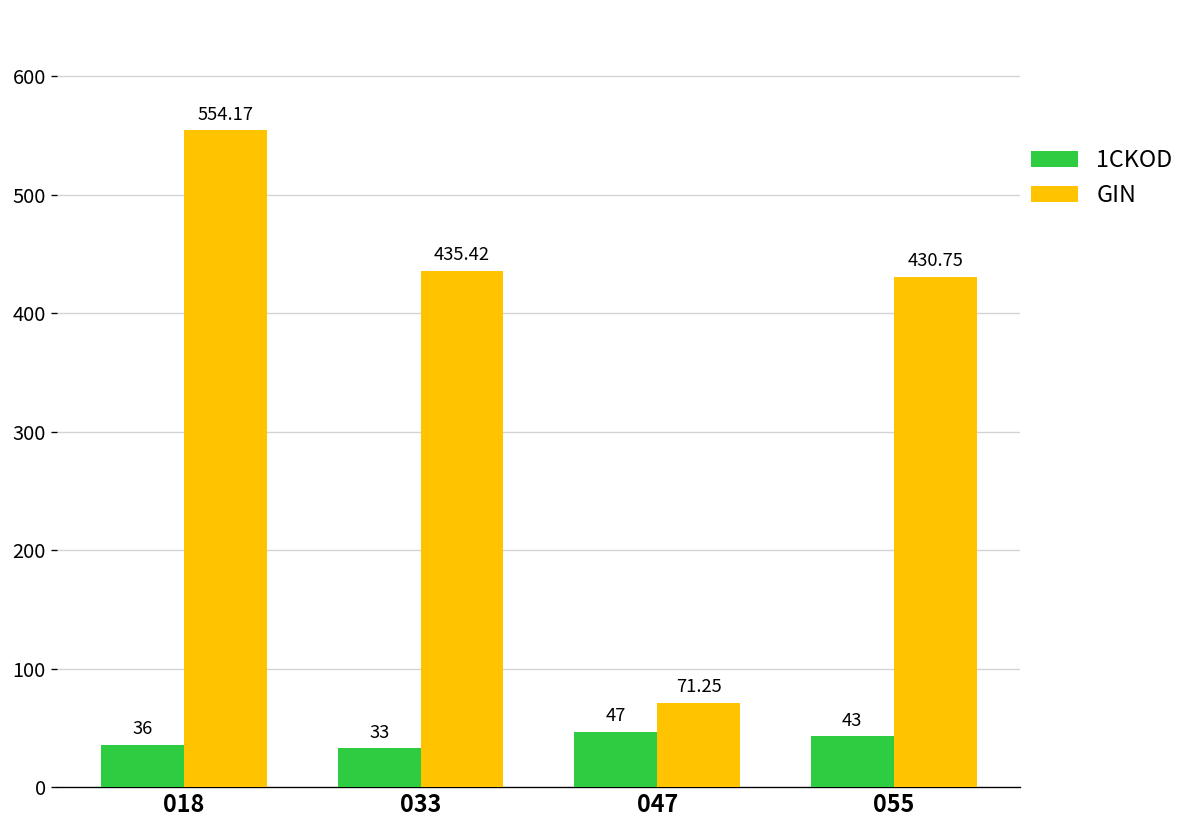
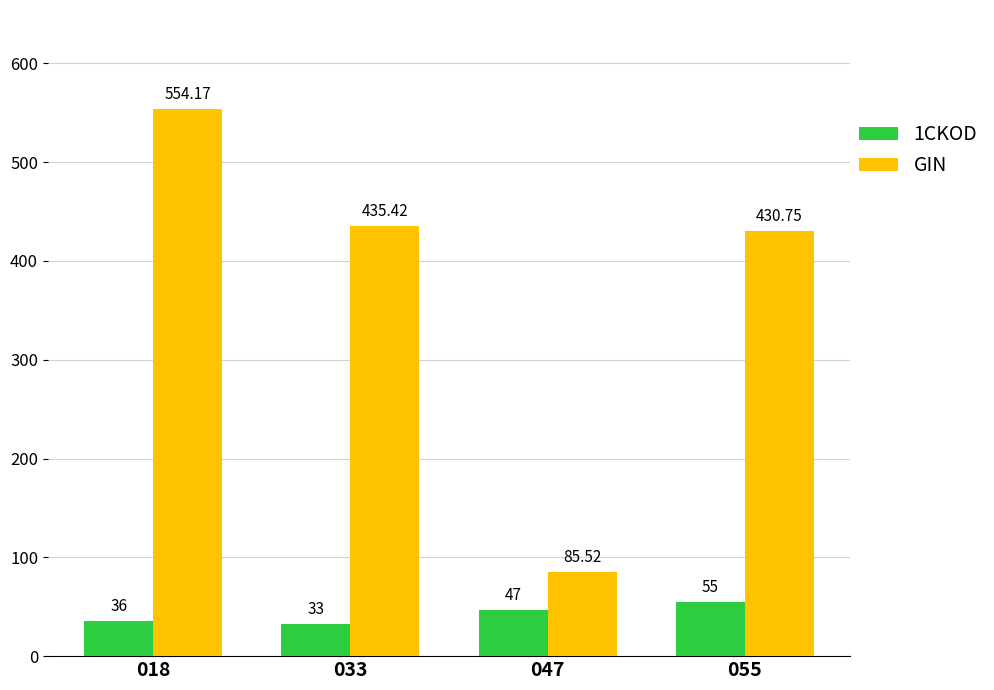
GIN, 047: 71.25 -> 85.52
1CKOD, 055: 43 -> 55
